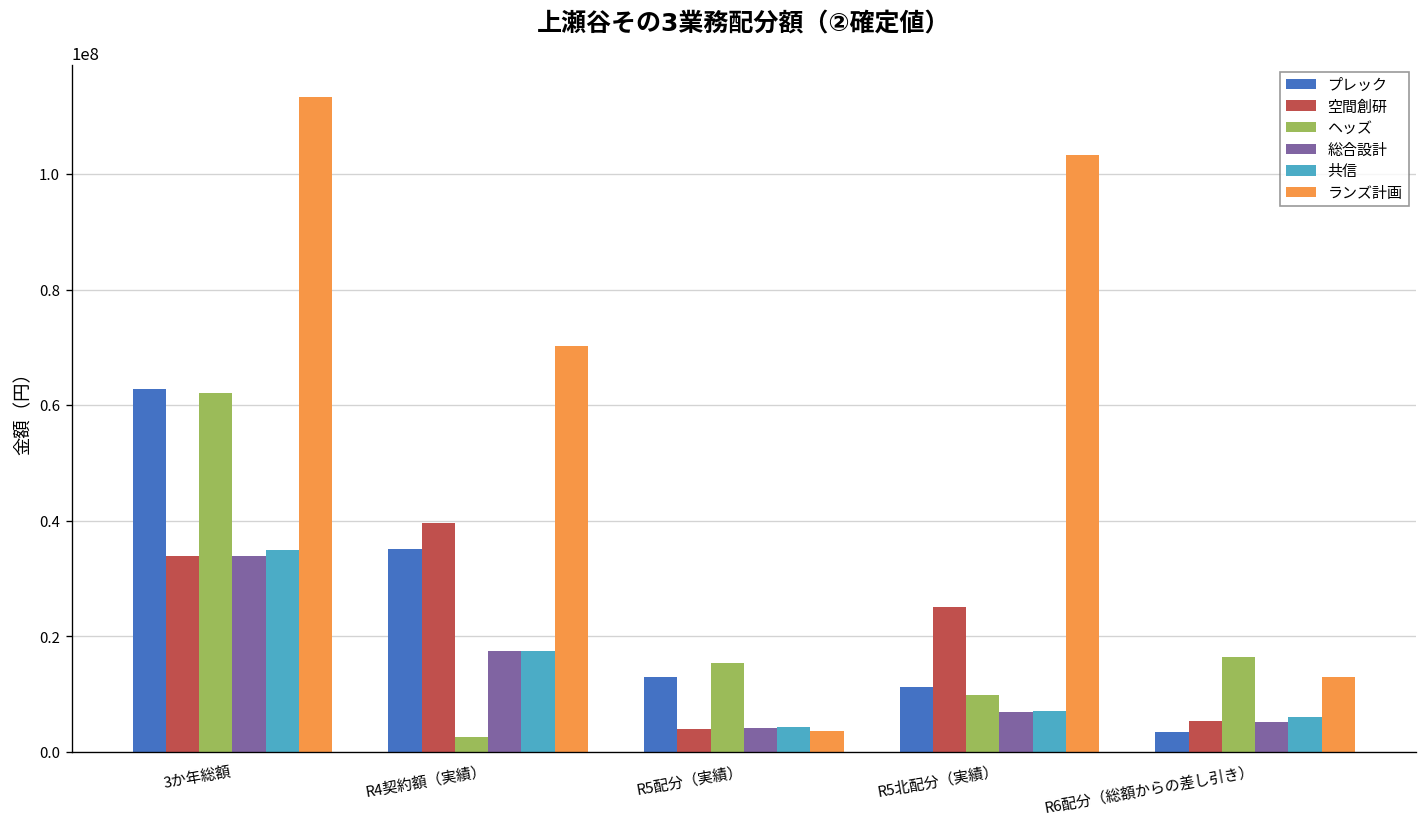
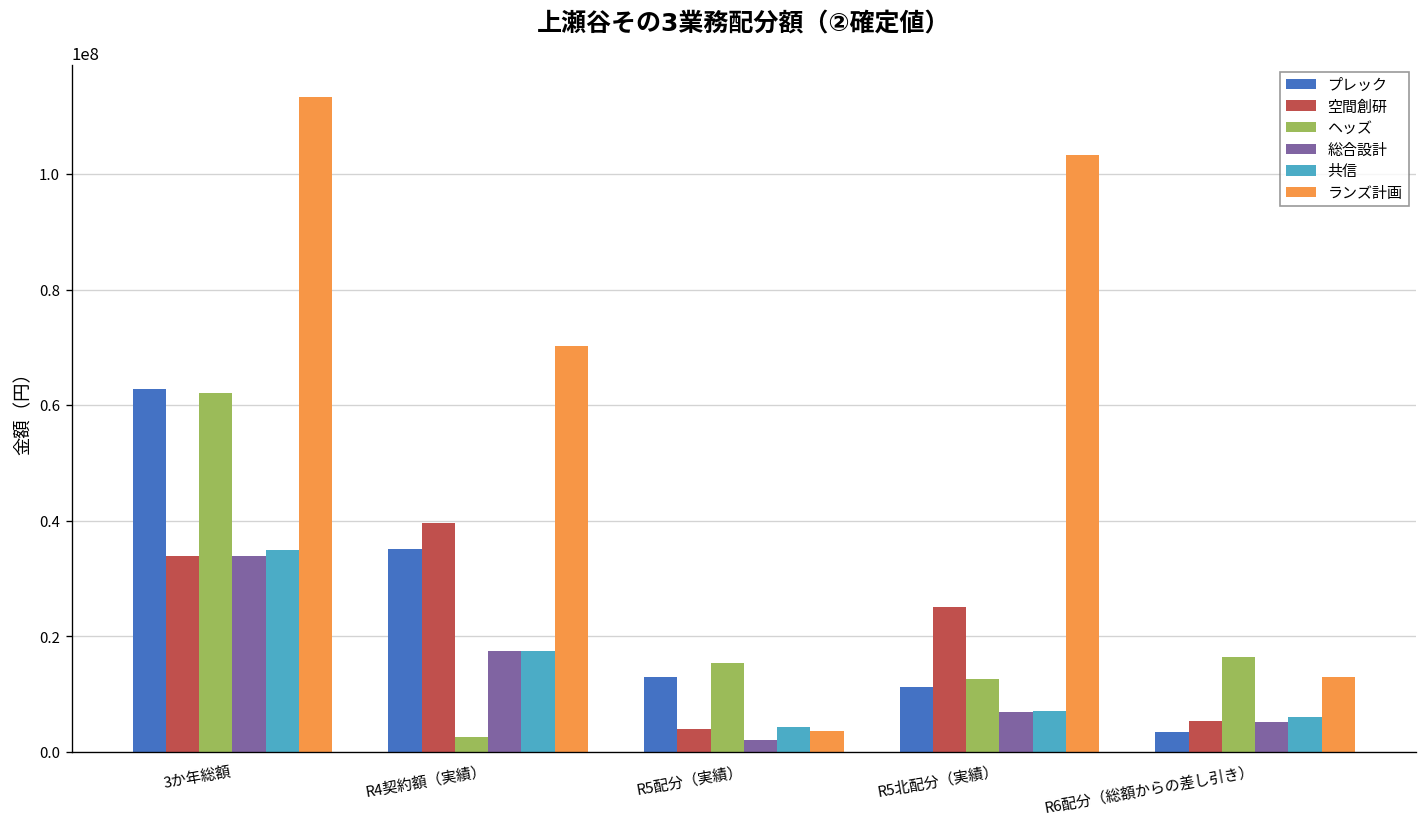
総合設計, R5配分（実績）: 4000000 -> 2000000
ヘッズ, R5北配分（実績）: 10000000 -> 13000000
